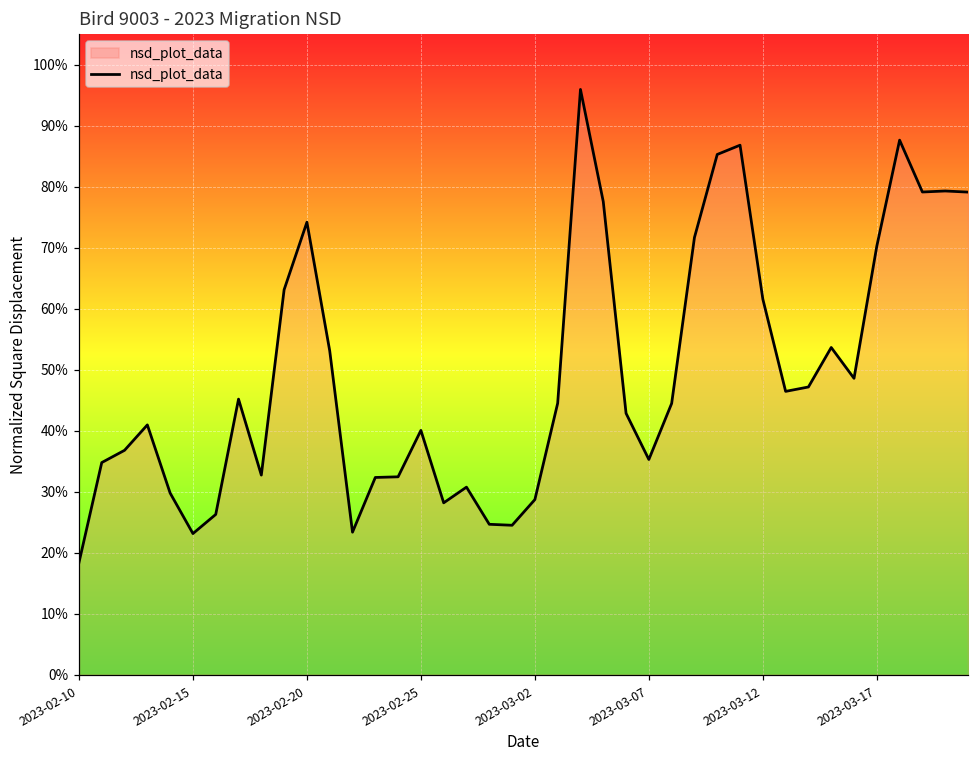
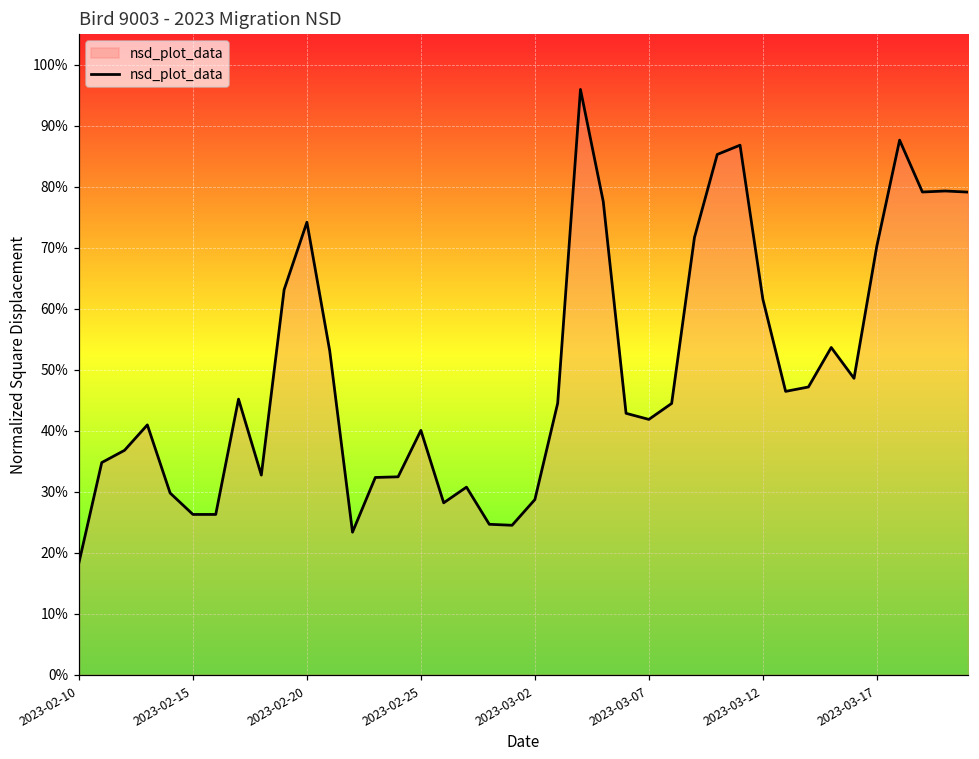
2023-02-15: 23% -> 26%
2023-03-07: 35% -> 42%
